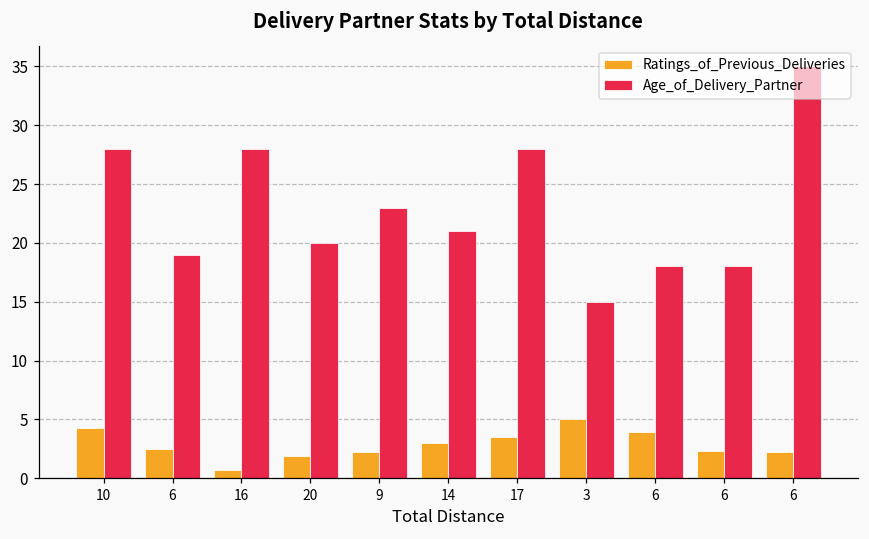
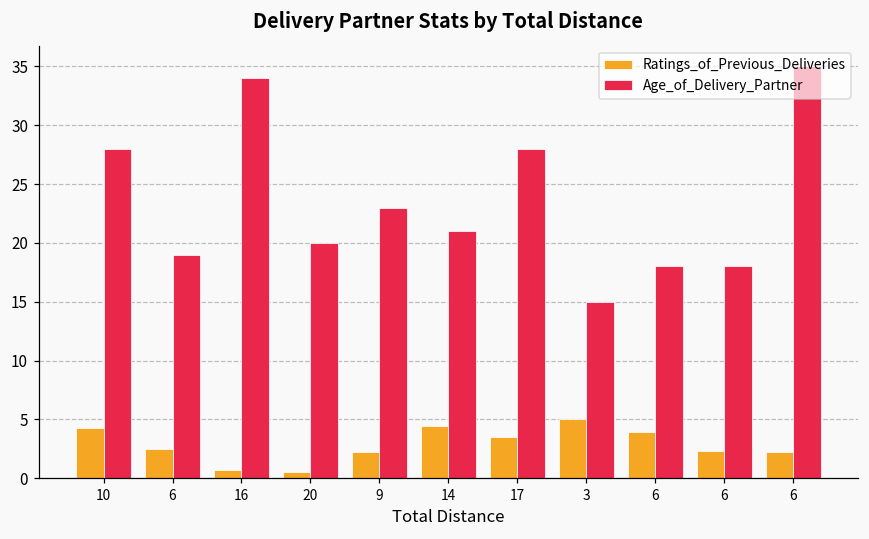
Age_of_Delivery_Partner, 16: 28 -> 34
Ratings_of_Previous_Deliveries, 20: 1.9 -> 0.5
Ratings_of_Previous_Deliveries, 14: 3.0 -> 4.4
